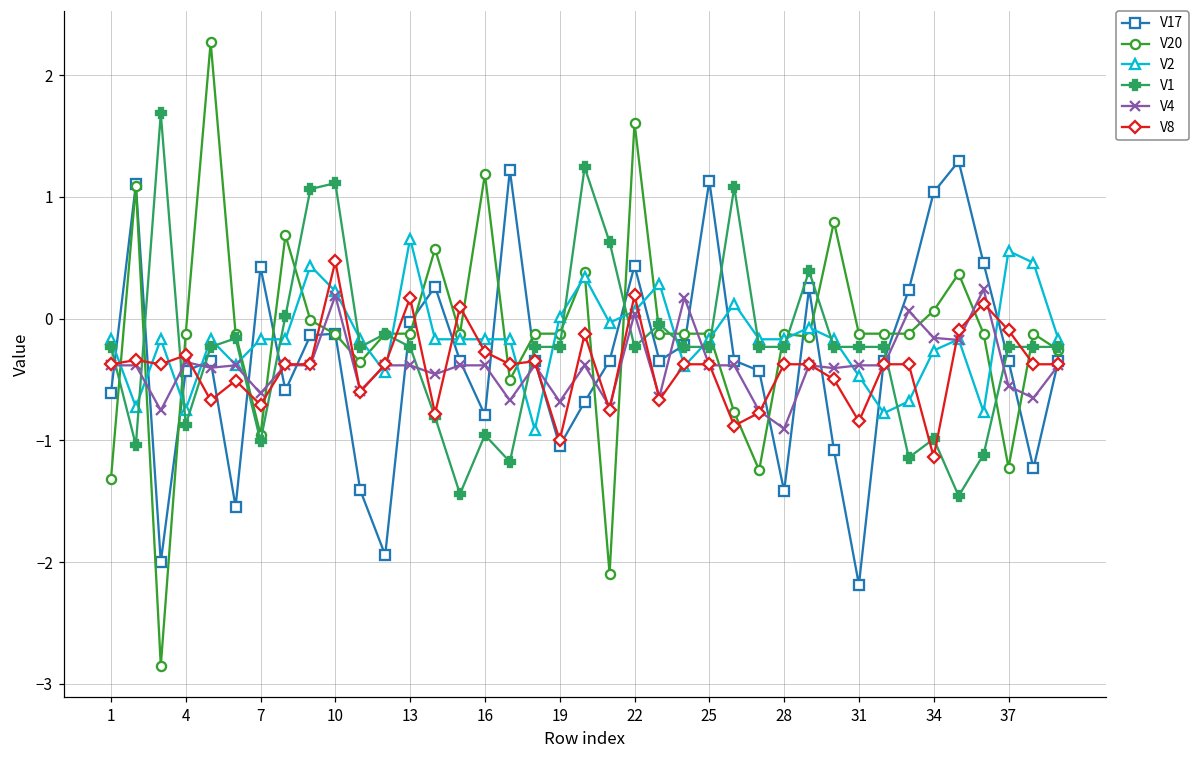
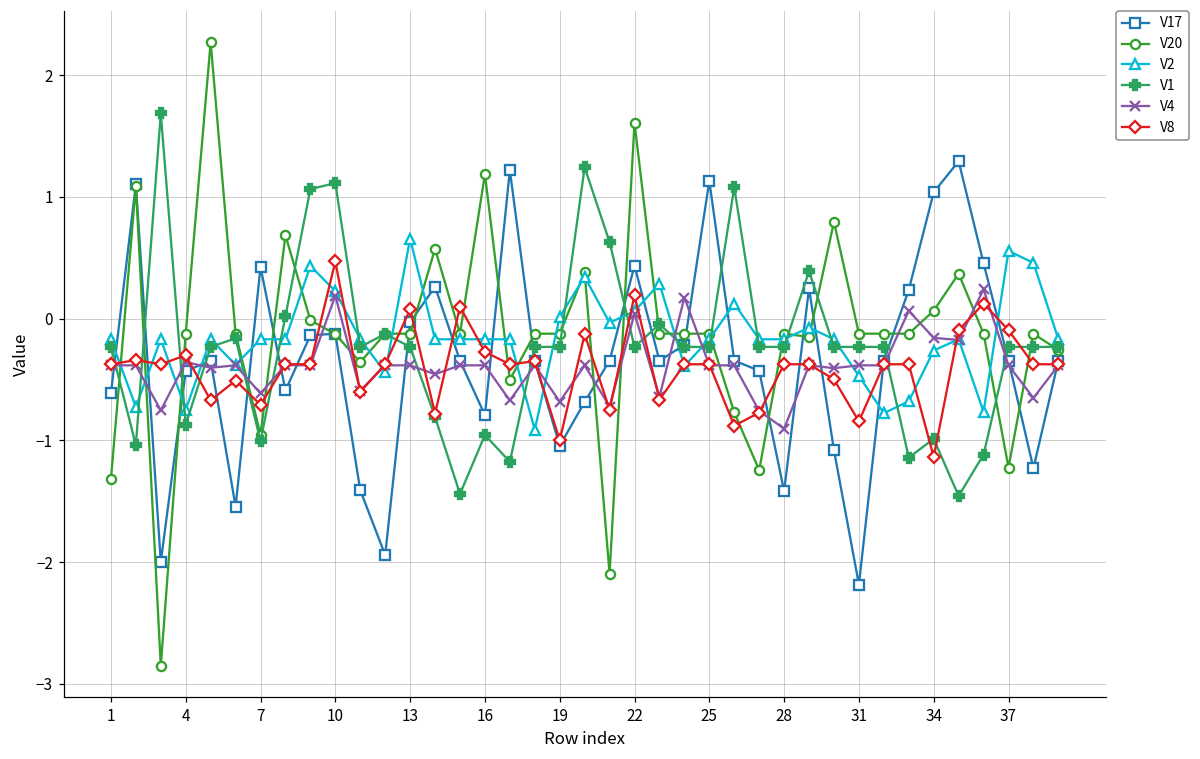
V8, 13: 0.17 -> 0.08
V4, 37: -0.55 -> -0.38
